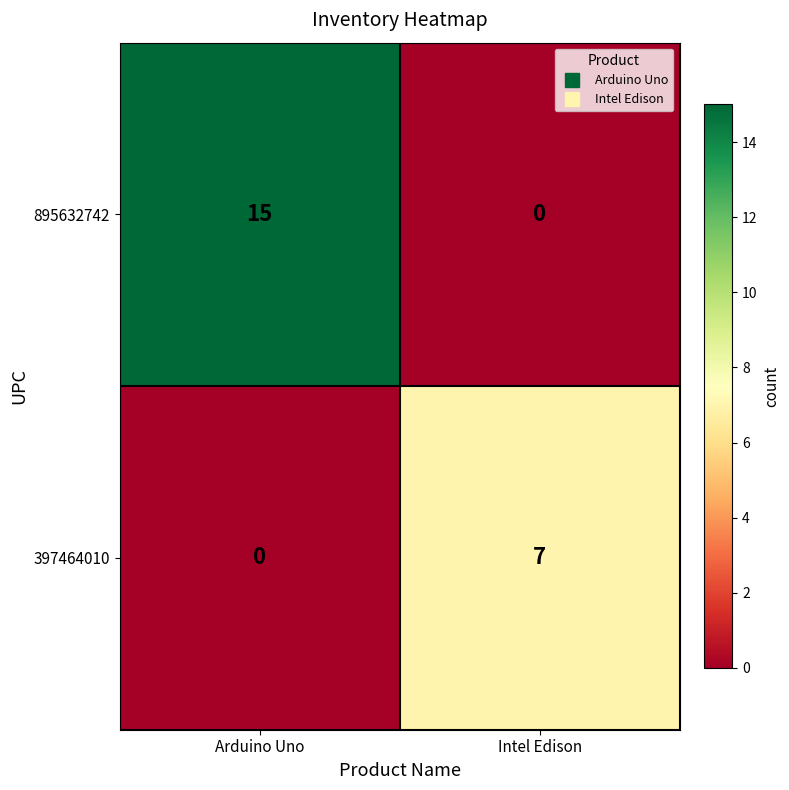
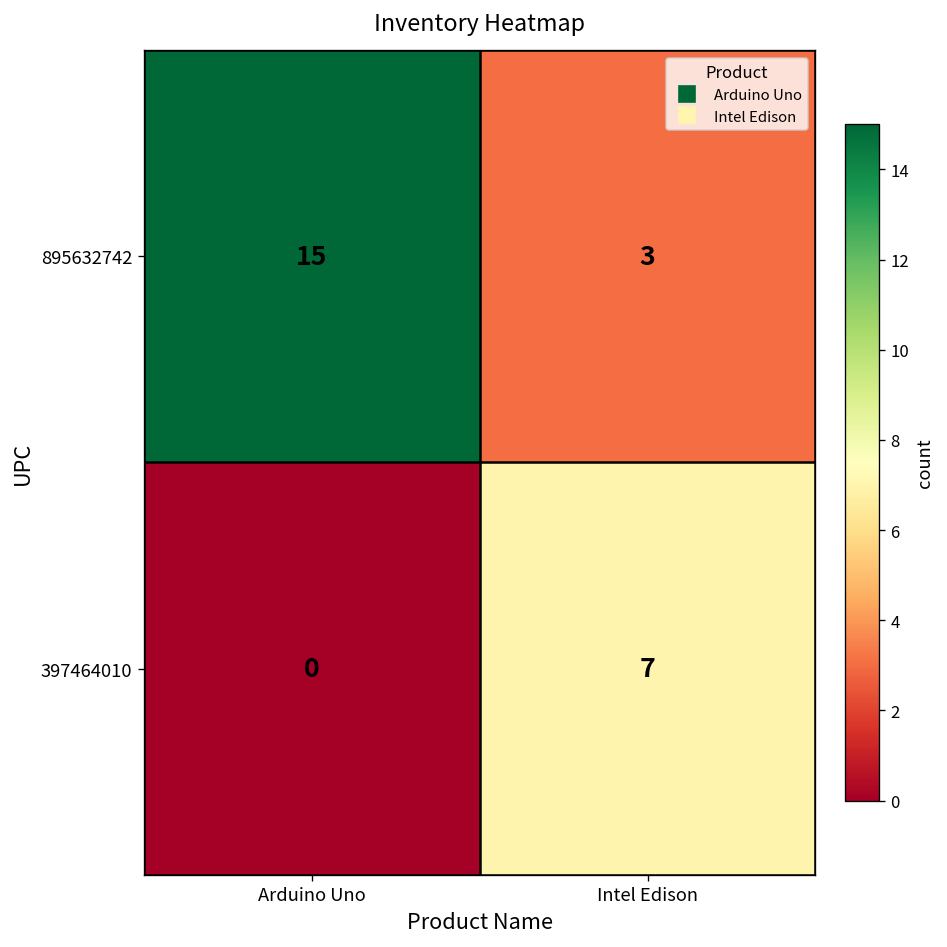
895632742, Intel Edison: 0 -> 3
